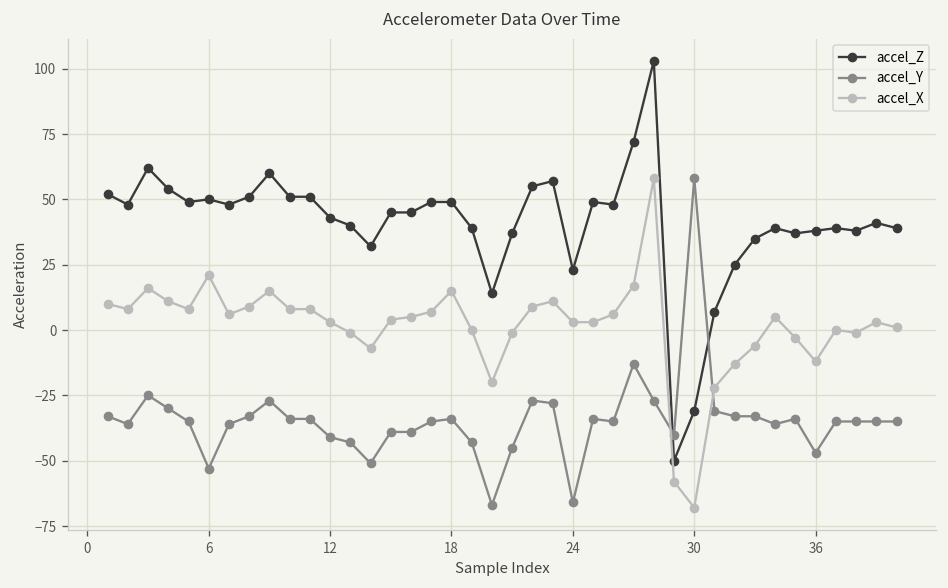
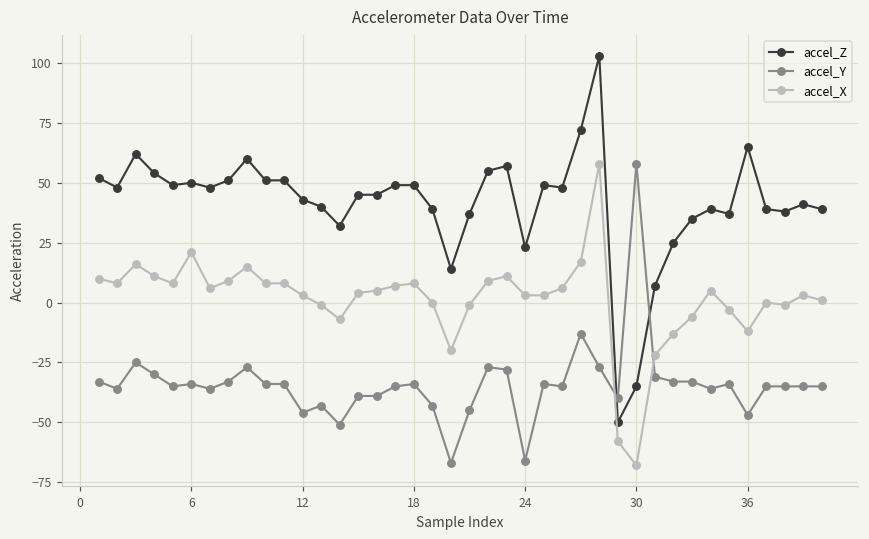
accel_Y, 6: -53 -> -34
accel_Y, 12: -41 -> -46
accel_X, 18: 15 -> 8
accel_Z, 30: -31 -> -35
accel_Z, 36: 38 -> 65
